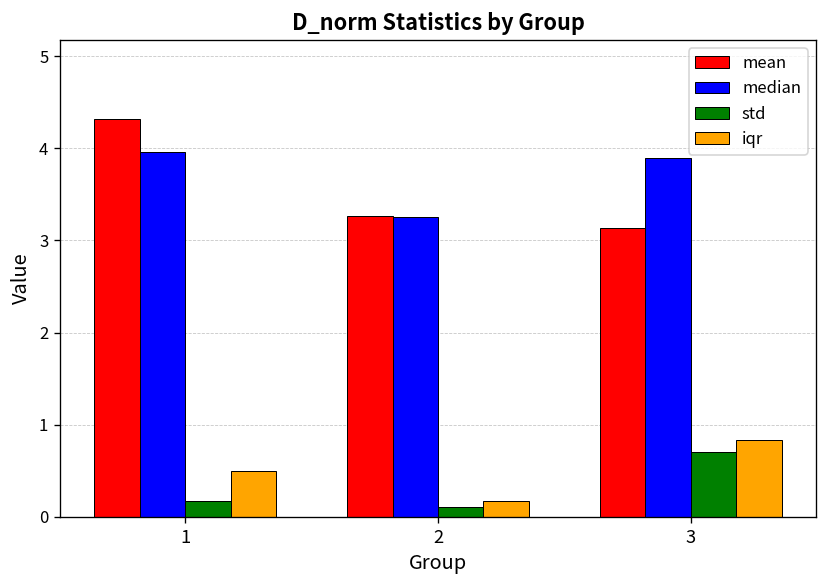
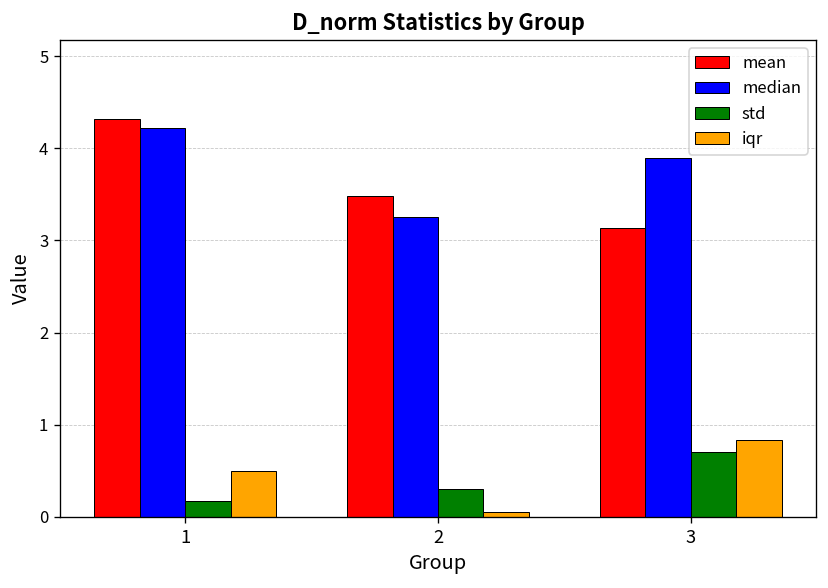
median, 1: 4.0 -> 4.2
mean, 2: 3.3 -> 3.5
std, 2: 0.1 -> 0.3
iqr, 2: 0.2 -> 0.1
